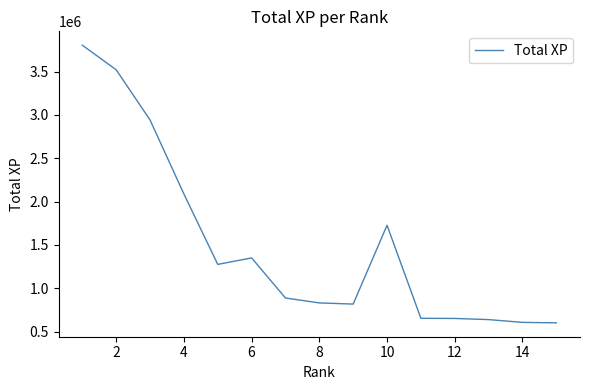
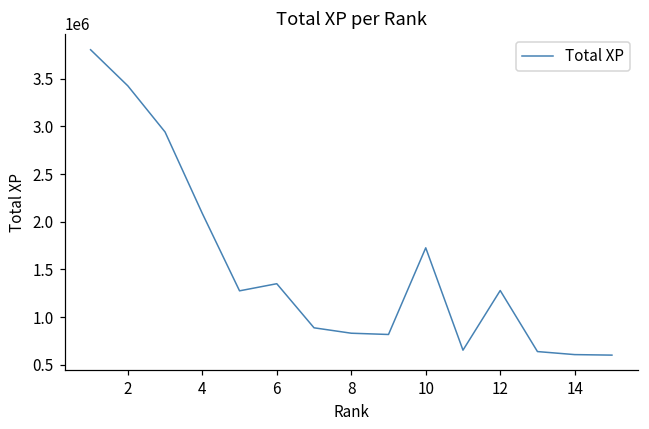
2: 3500000 -> 3400000
12: 700000 -> 1300000
